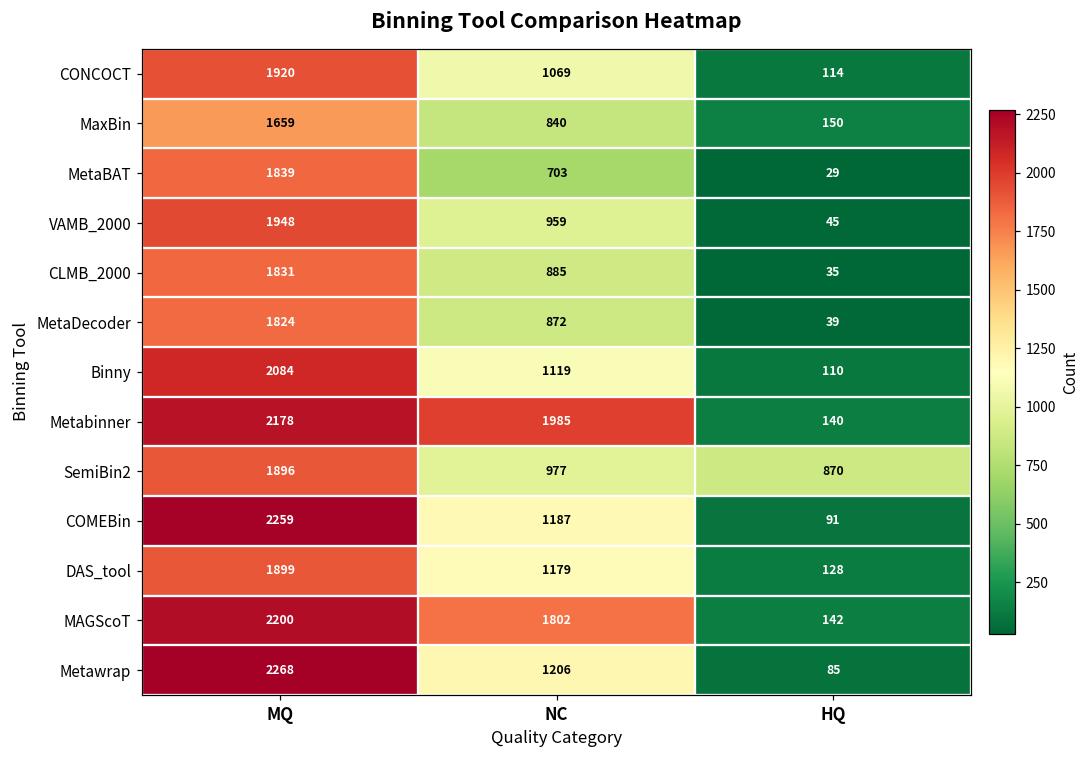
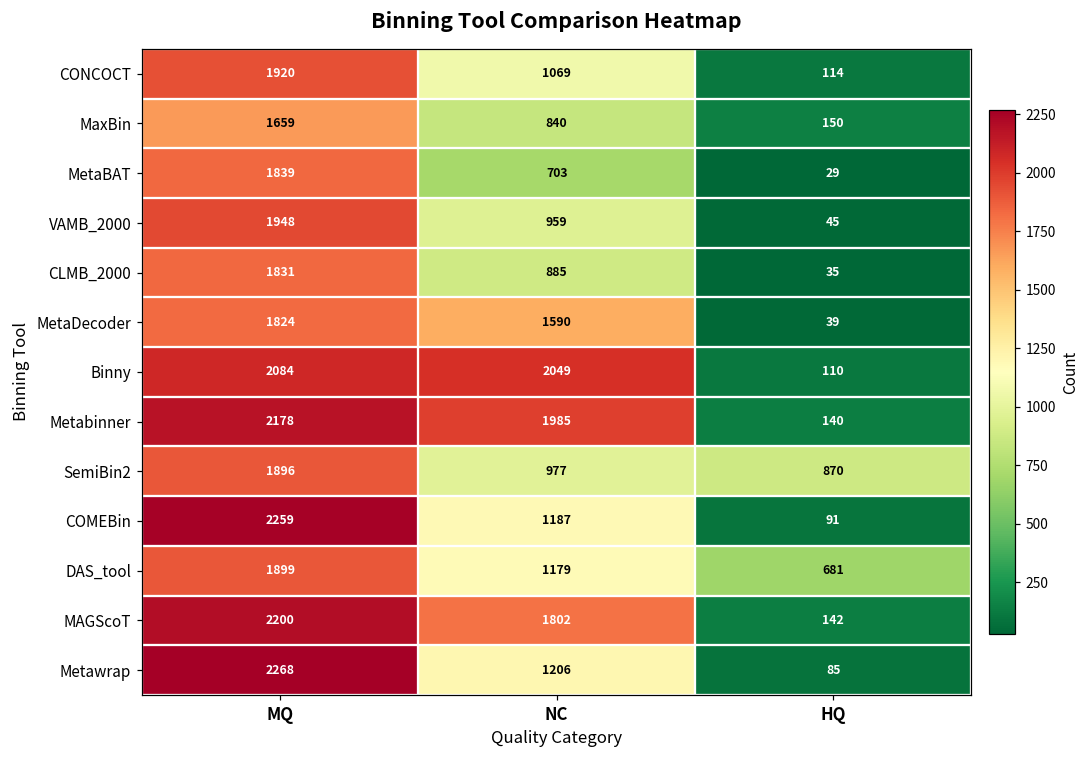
MetaDecoder, NC: 872 -> 1590
Binny, NC: 1119 -> 2049
DAS_tool, HQ: 128 -> 681
